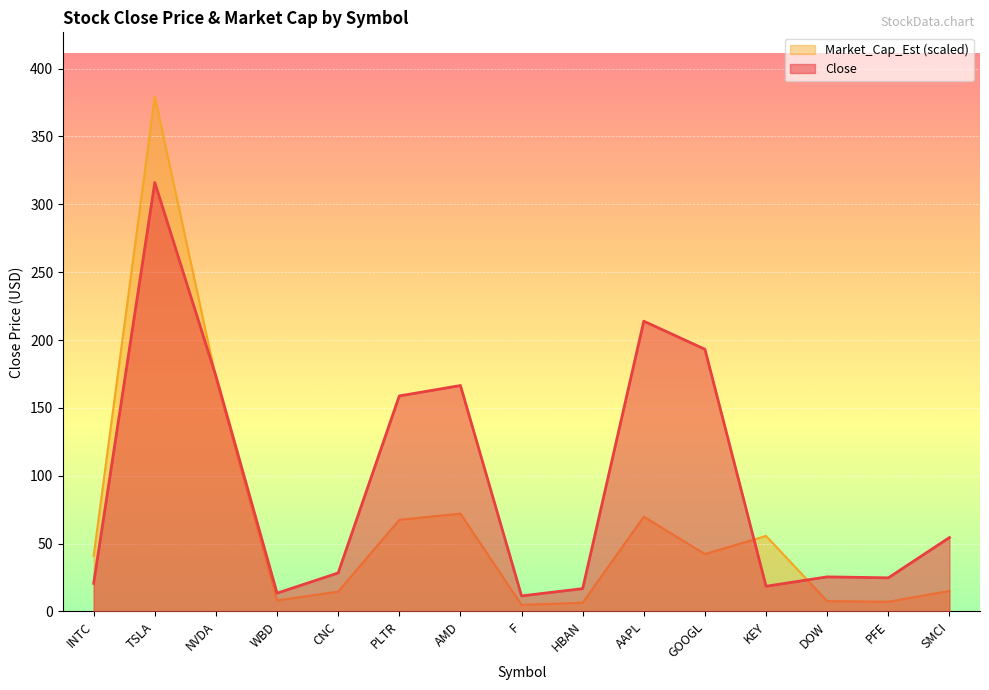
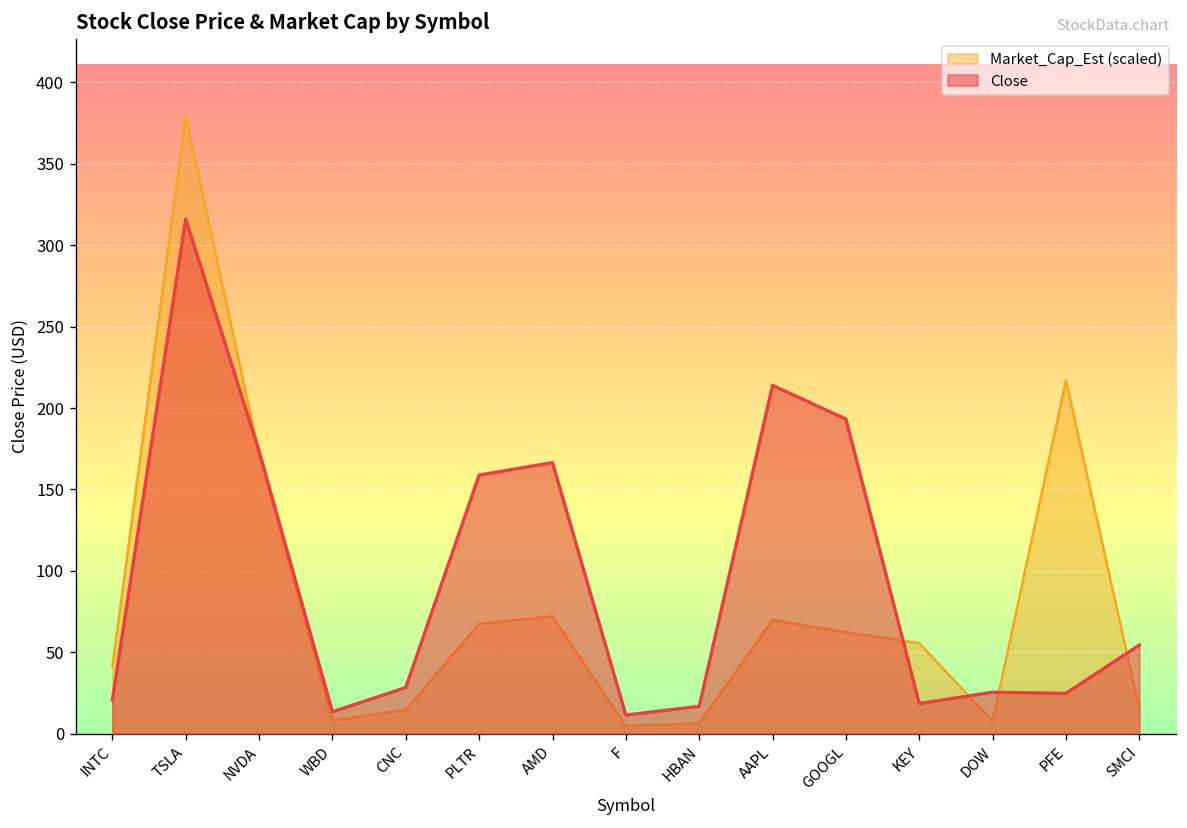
Market_Cap_Est (scaled), GOOGL: 42 -> 62
Market_Cap_Est (scaled), PFE: 7 -> 217
